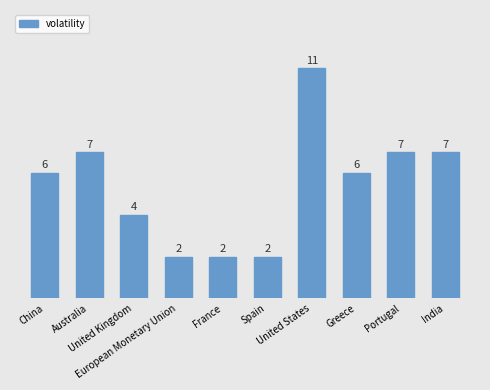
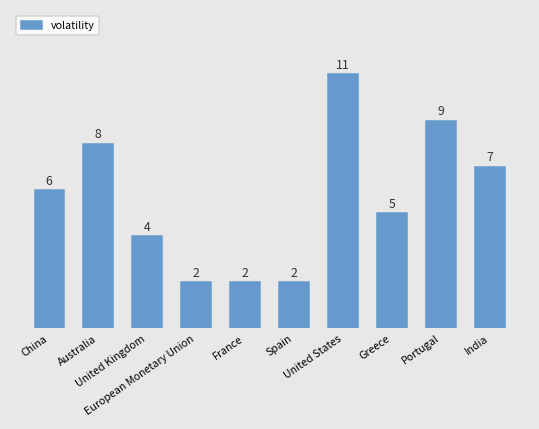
Australia: 7 -> 8
Greece: 6 -> 5
Portugal: 7 -> 9
